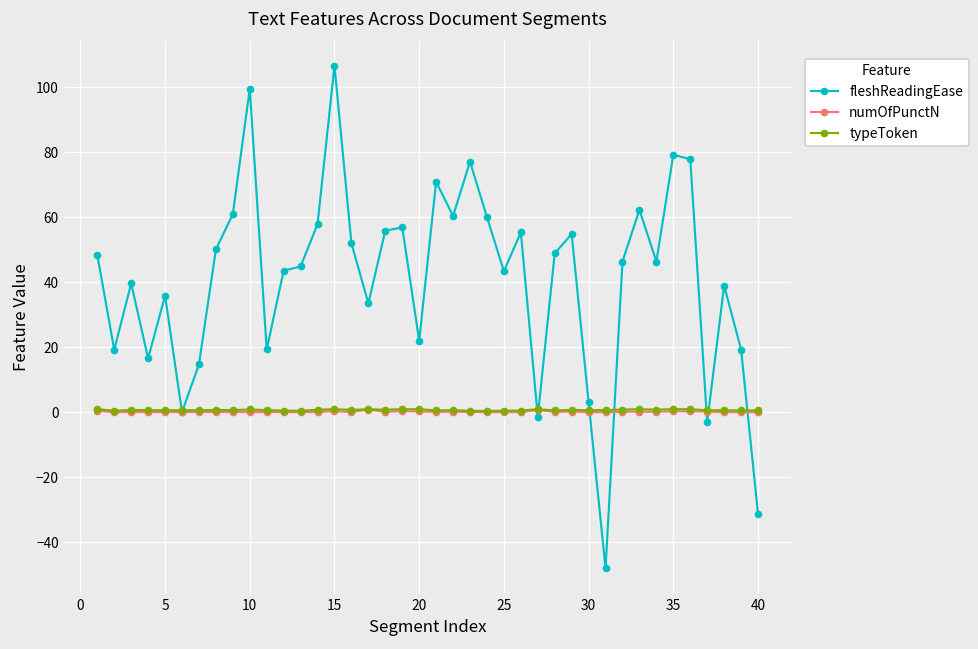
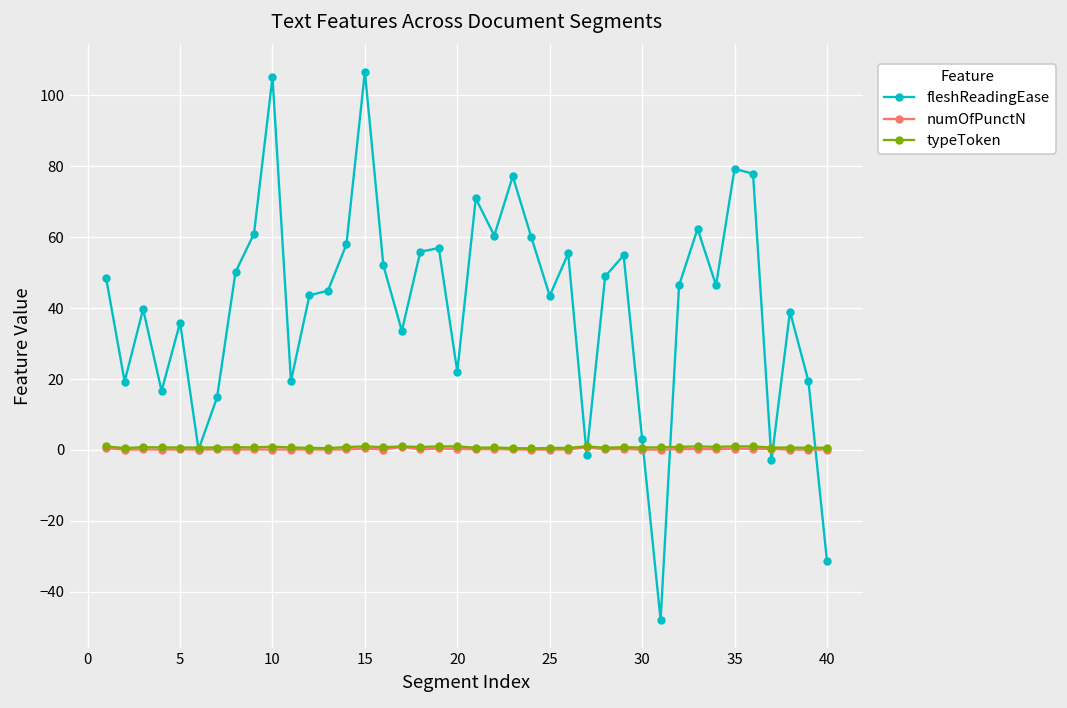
fleshReadingEase, 10: 100 -> 105
